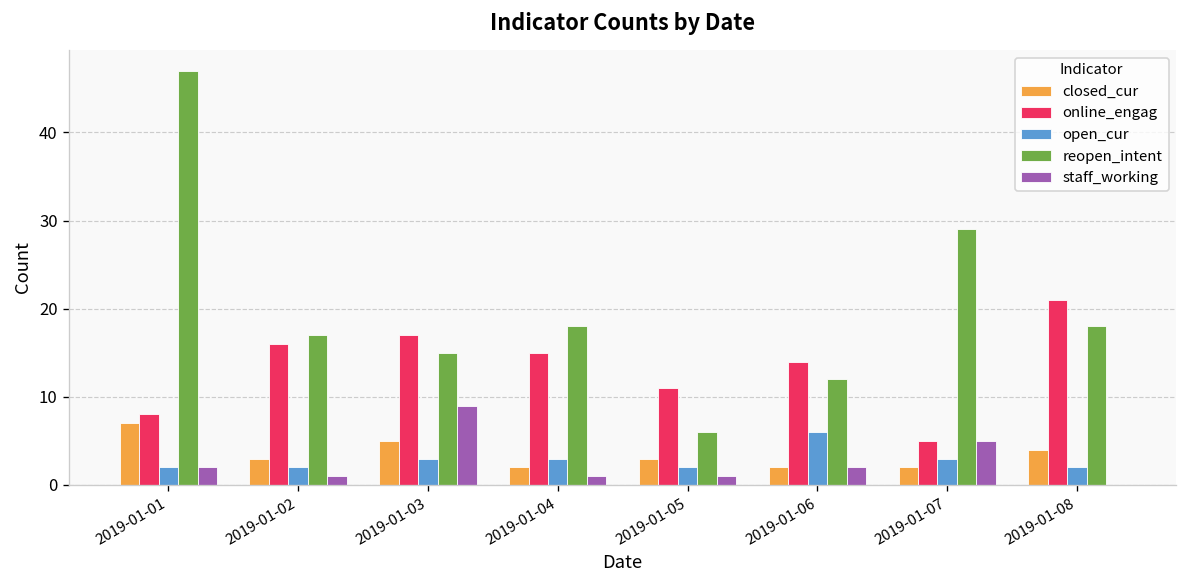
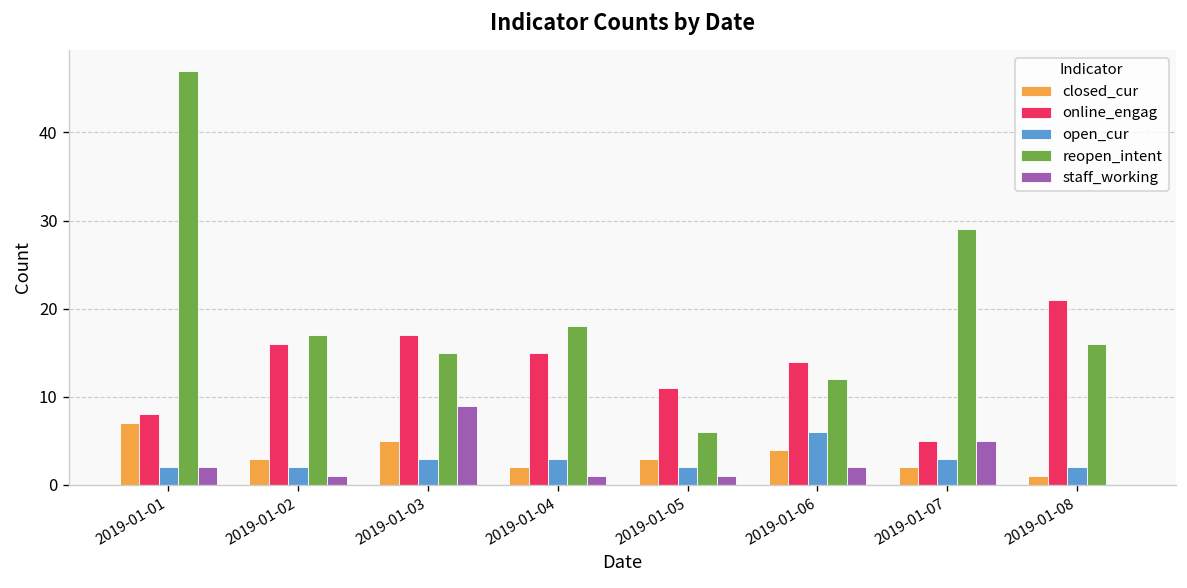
closed_cur, 2019-01-06: 2 -> 4
closed_cur, 2019-01-08: 4 -> 1
reopen_intent, 2019-01-08: 18 -> 16
